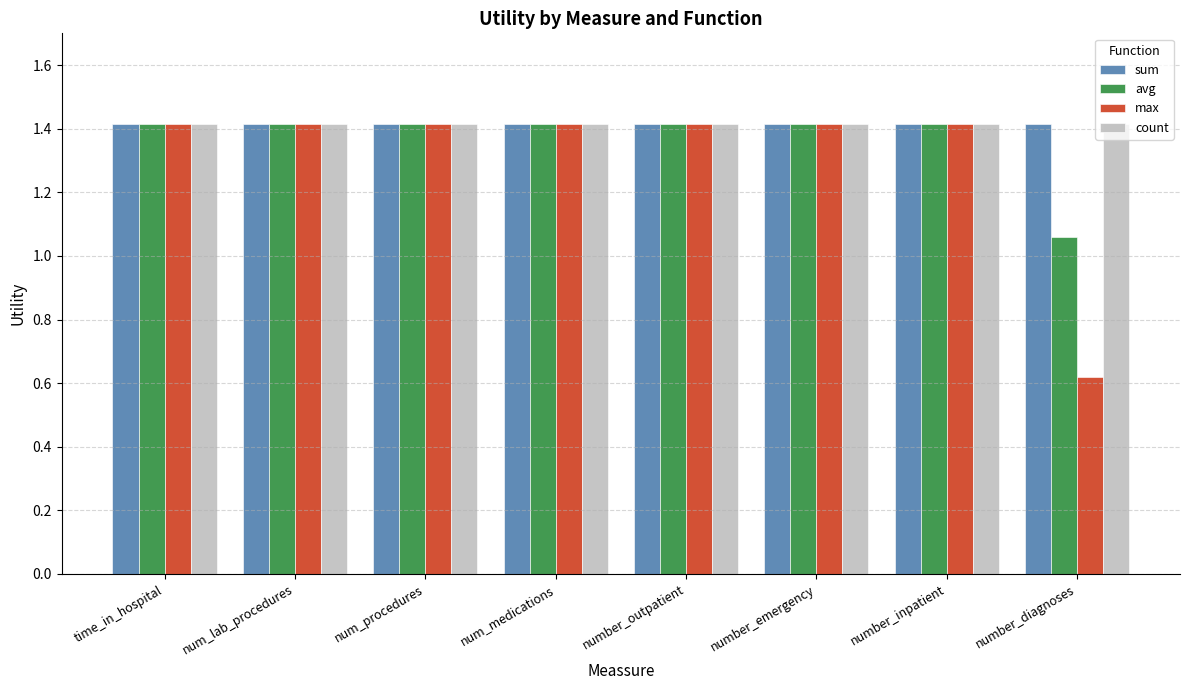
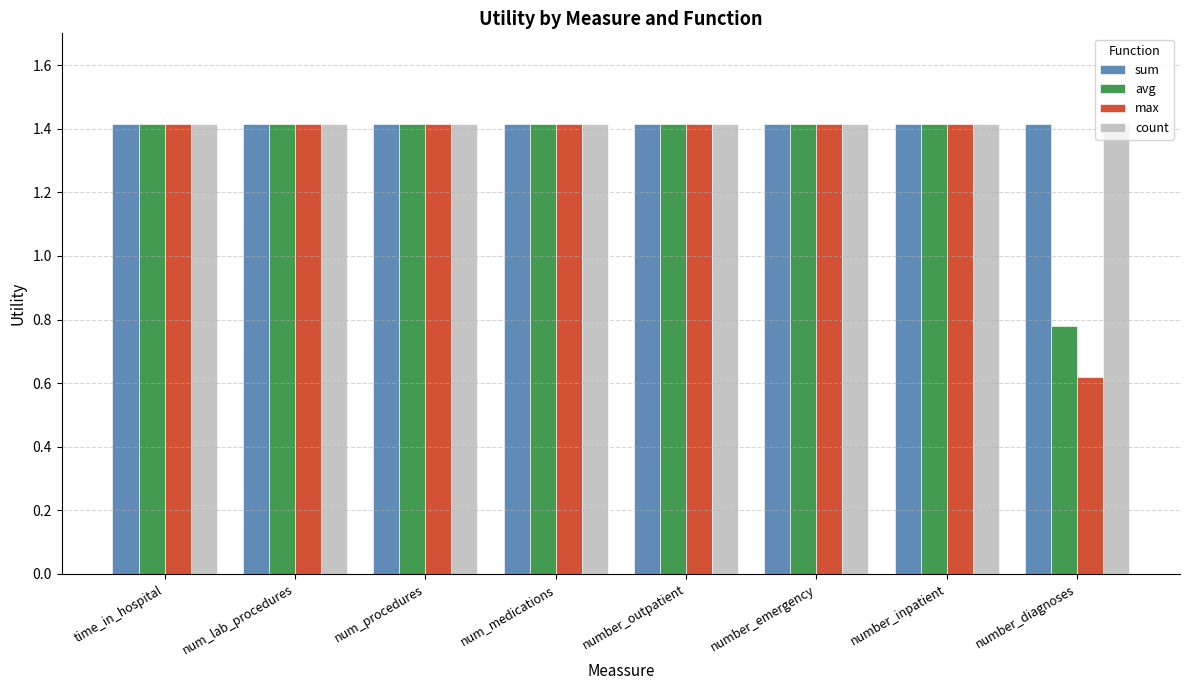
avg, number_diagnoses: 1.06 -> 0.78
